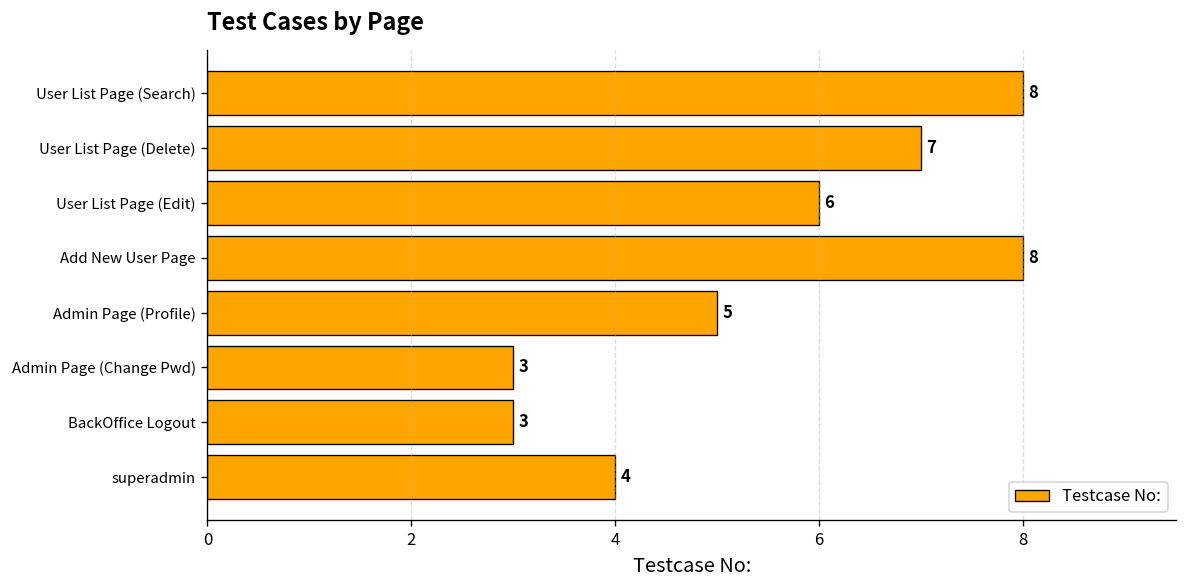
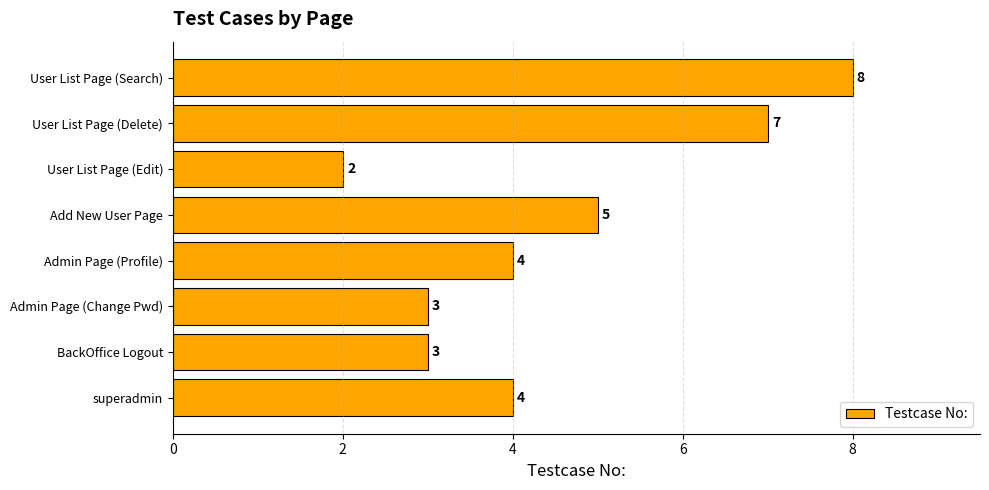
User List Page (Edit): 6 -> 2
Add New User Page: 8 -> 5
Admin Page (Profile): 5 -> 4
